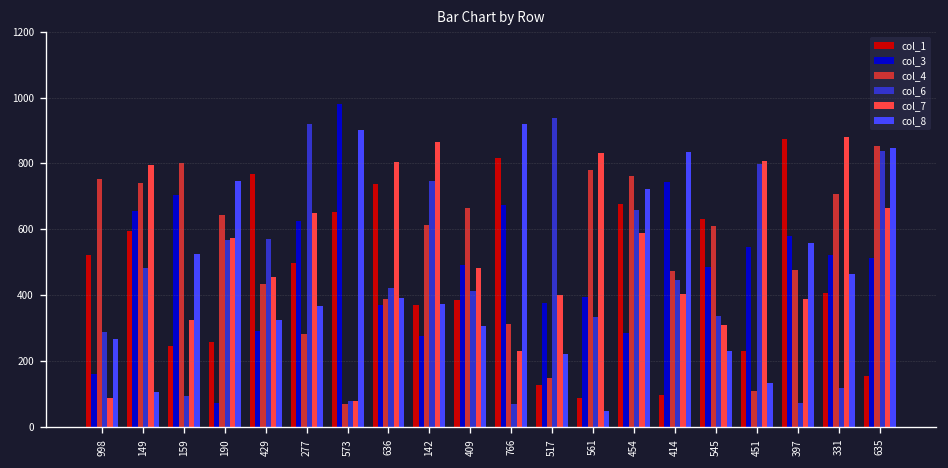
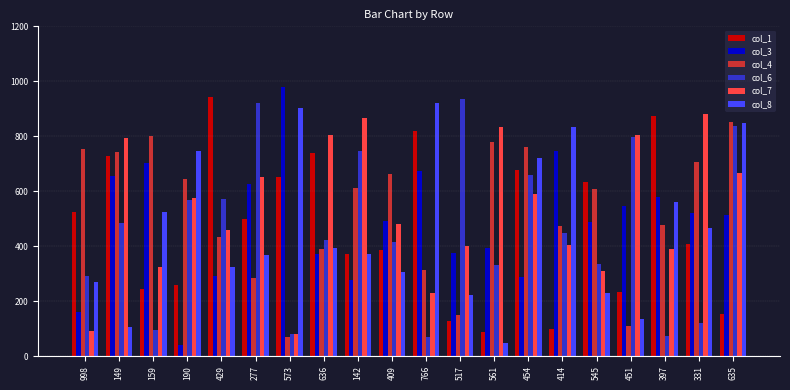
col_1, 149: 600 -> 730
col_3, 190: 70 -> 40
col_1, 429: 770 -> 940
